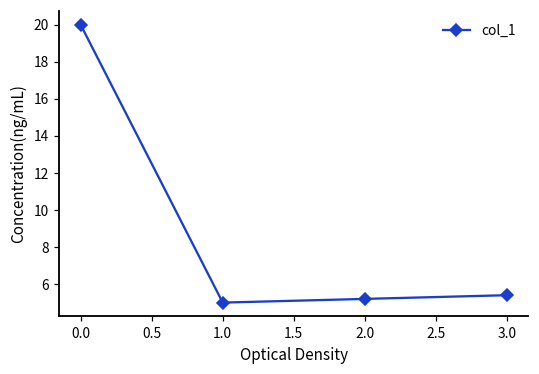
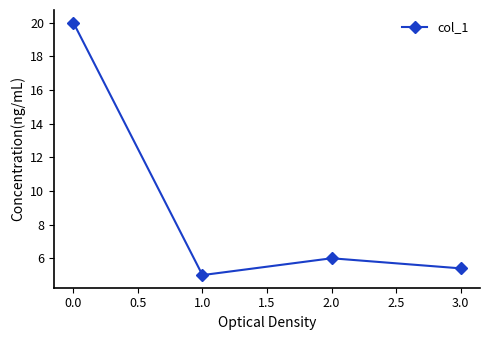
2.0: 5.2 -> 6.0
